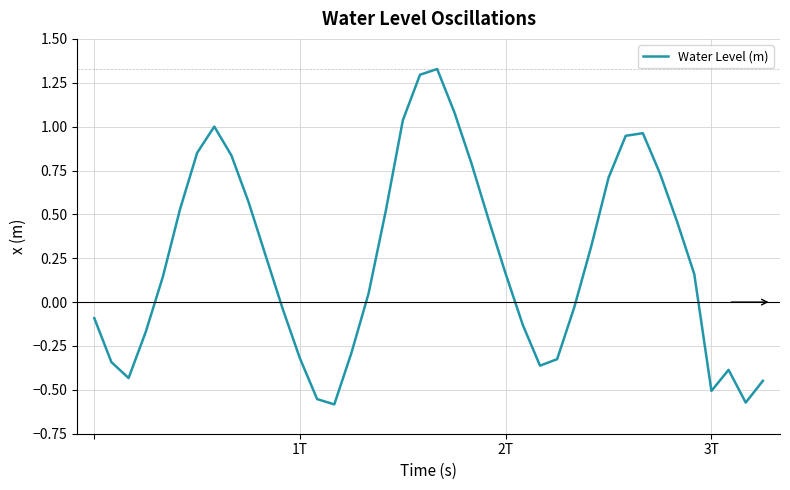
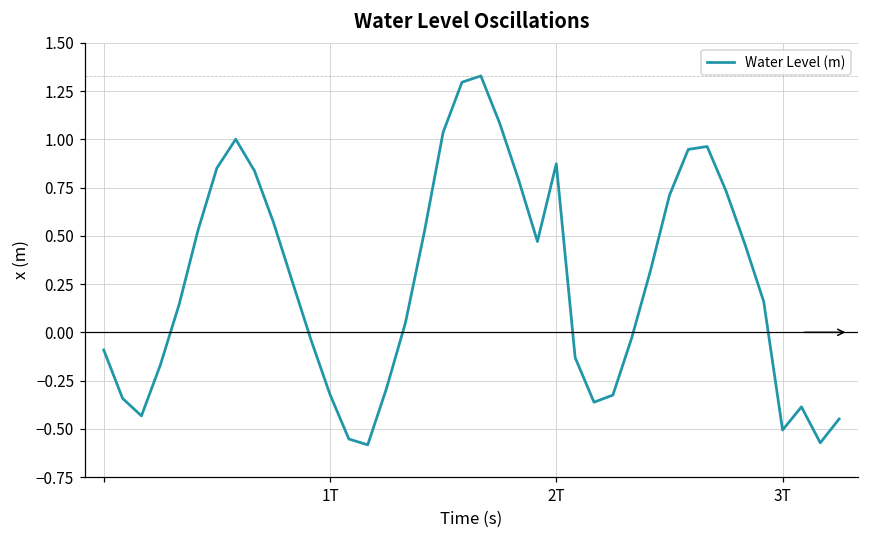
2T: 0.16 -> 0.87
